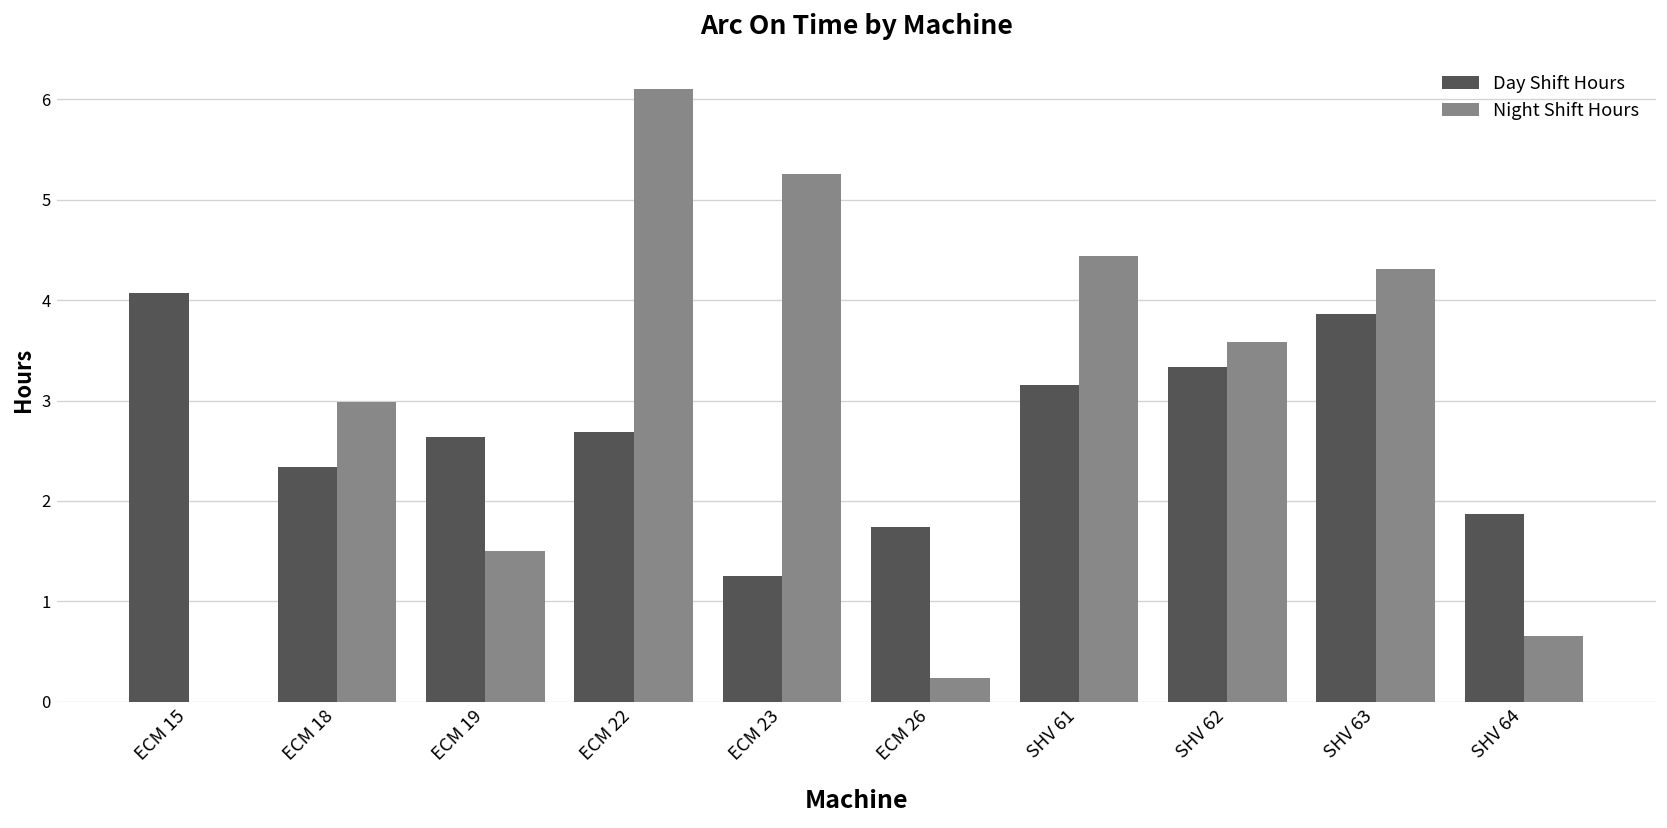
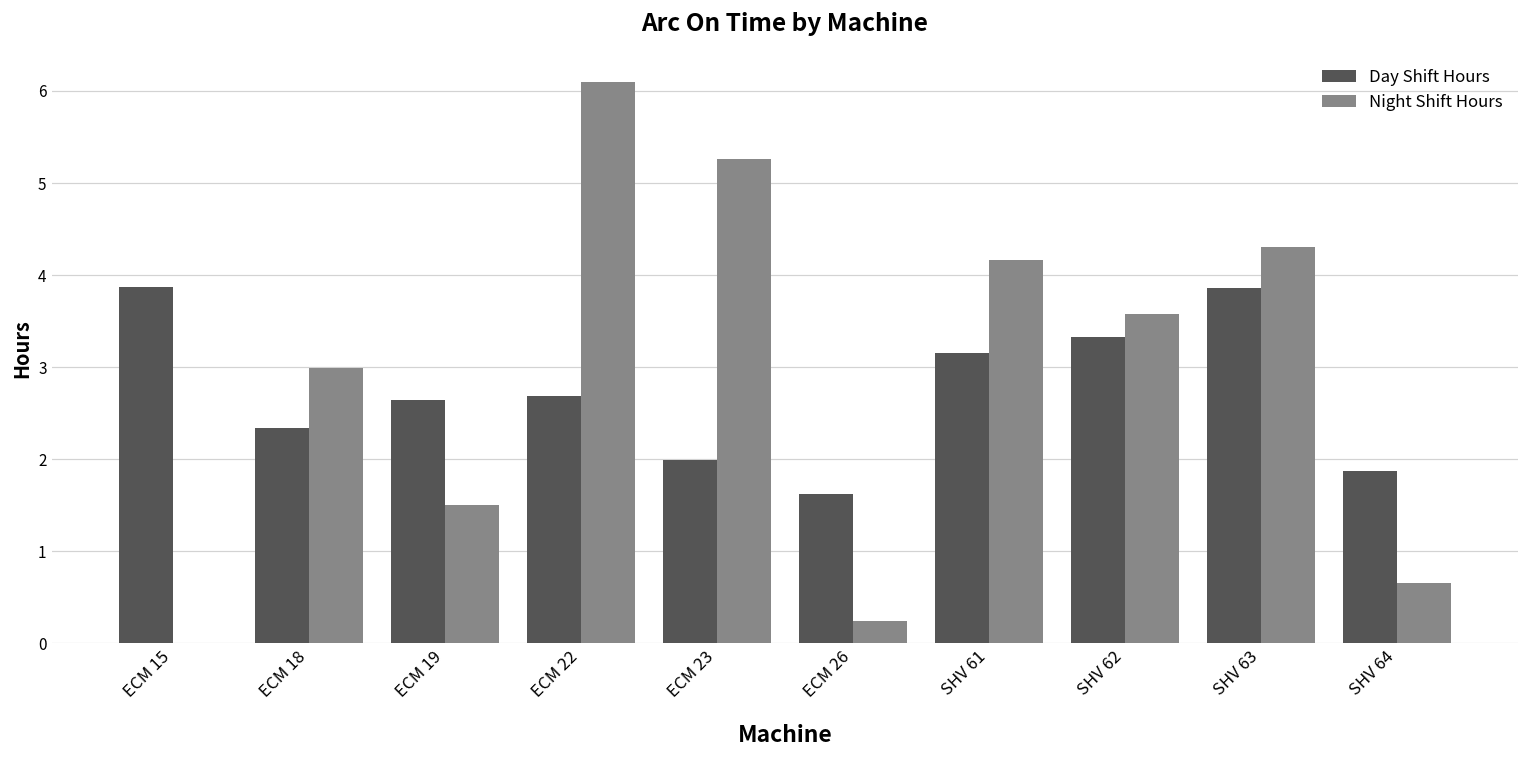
Day Shift Hours, ECM 15: 4.1 -> 3.9
Day Shift Hours, ECM 23: 1.3 -> 2.0
Day Shift Hours, ECM 26: 1.7 -> 1.6
Night Shift Hours, SHV 61: 4.4 -> 4.2
